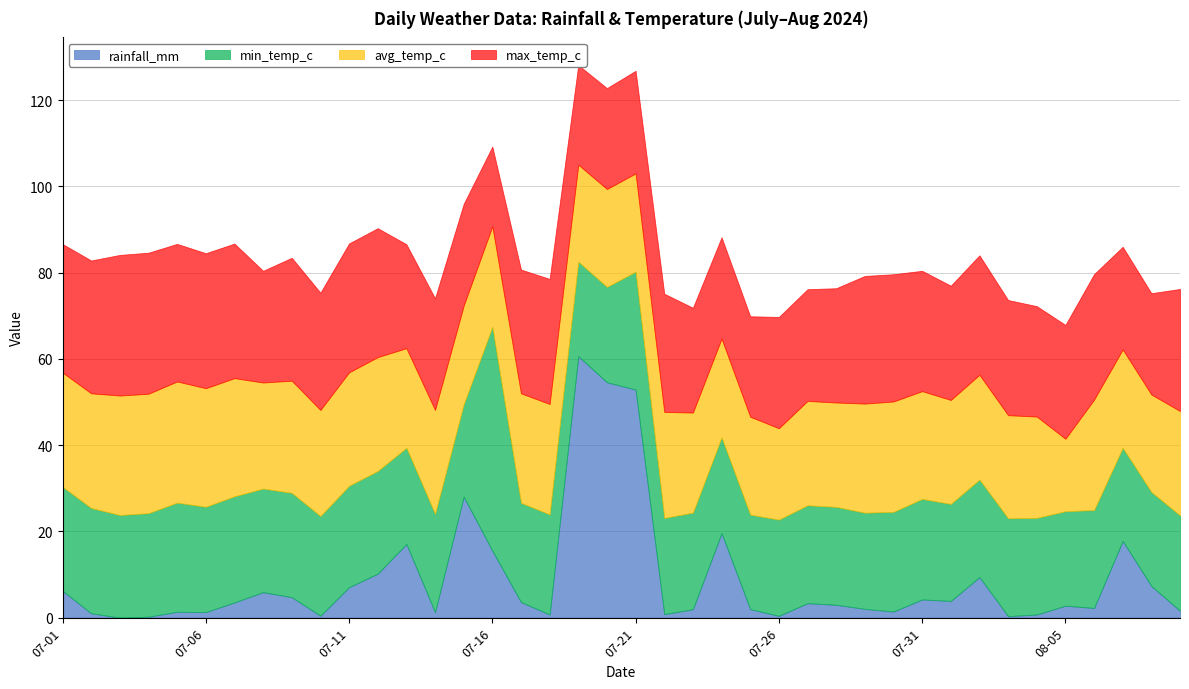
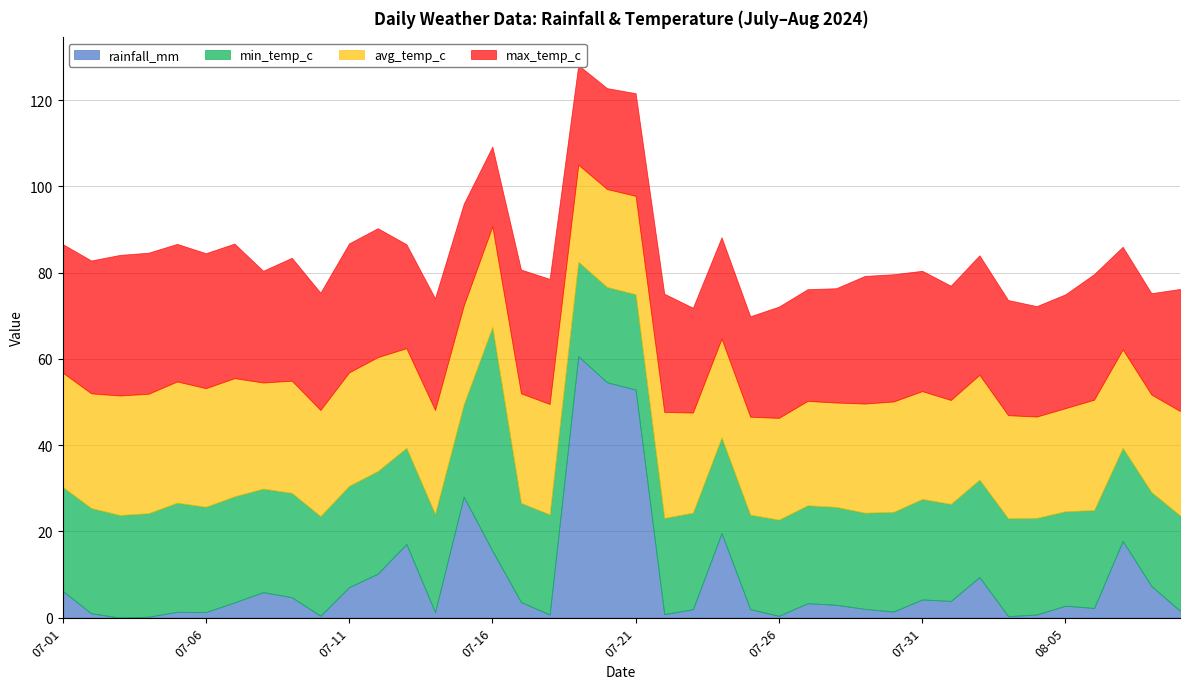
min_temp_c, 07-21: 27 -> 22
avg_temp_c, 07-26: 21 -> 24
avg_temp_c, 08-05: 17 -> 24
